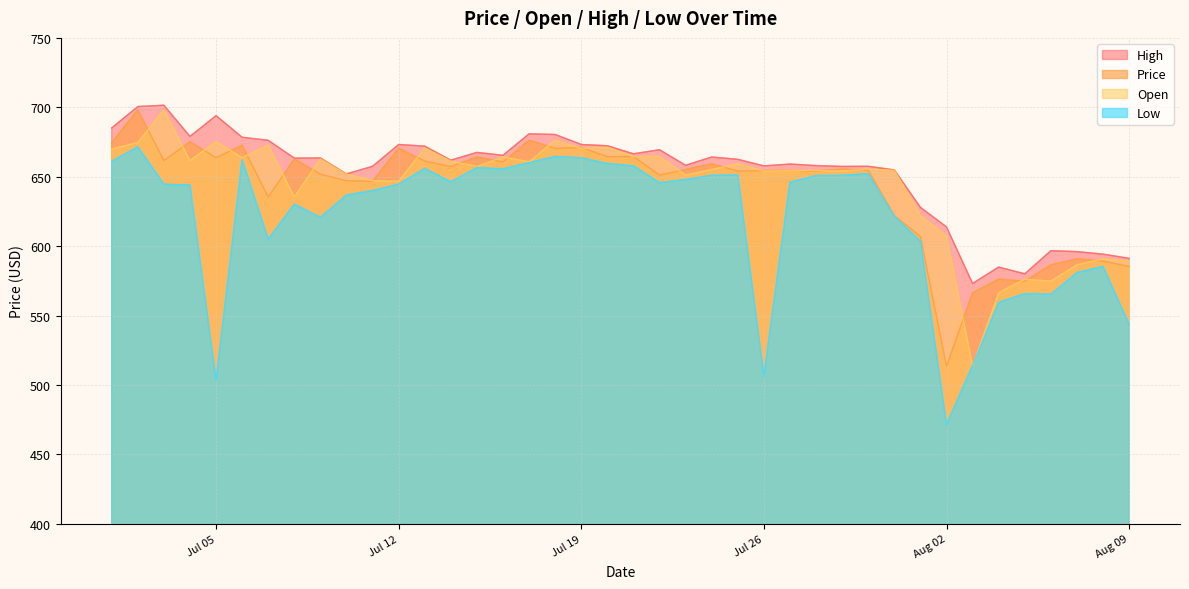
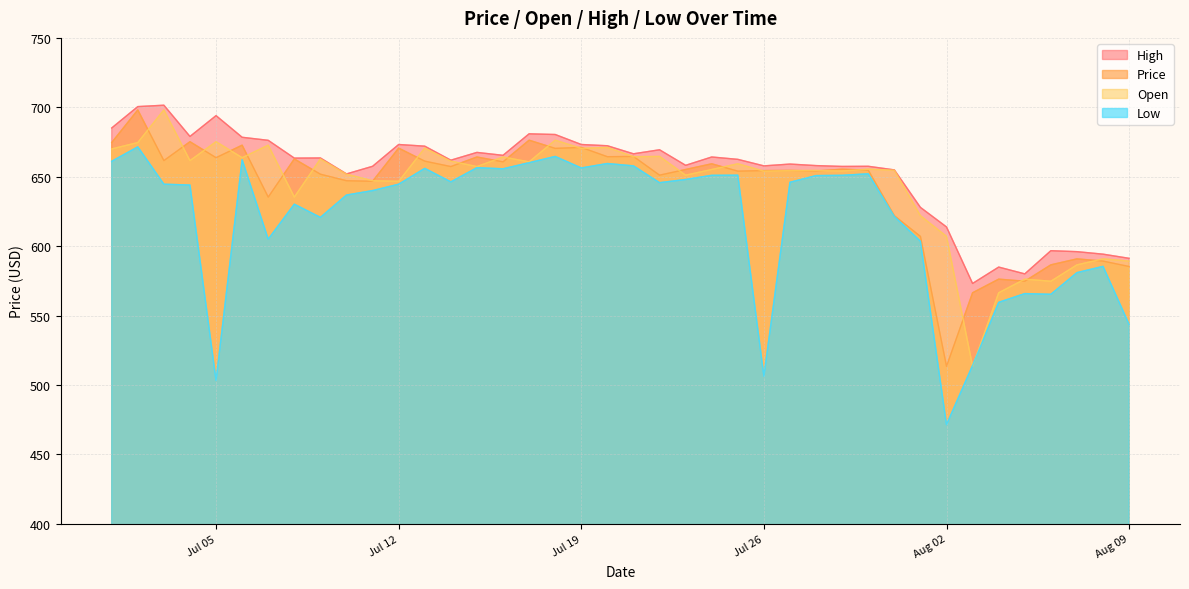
Low, Jul 19: 664 -> 656
